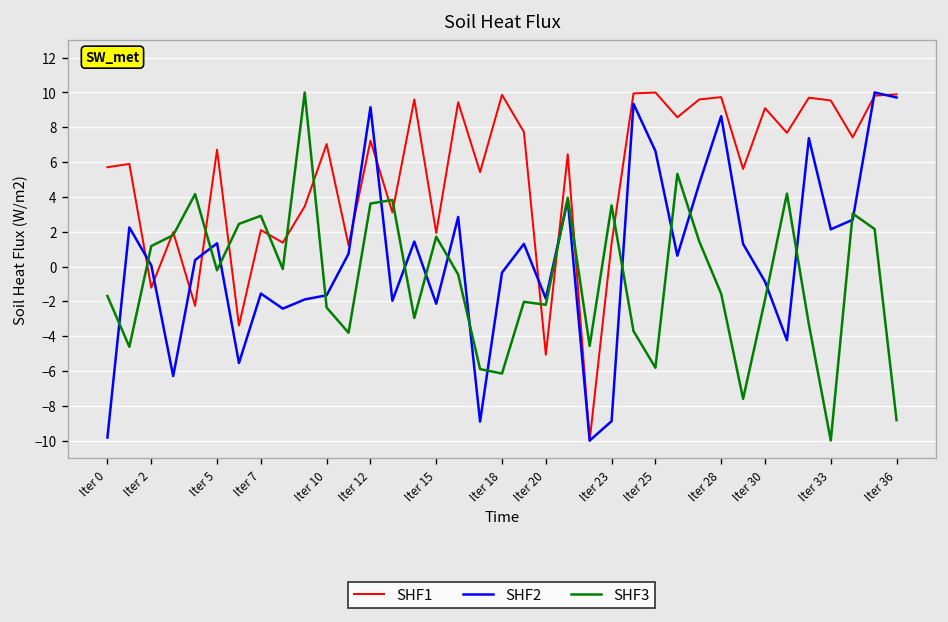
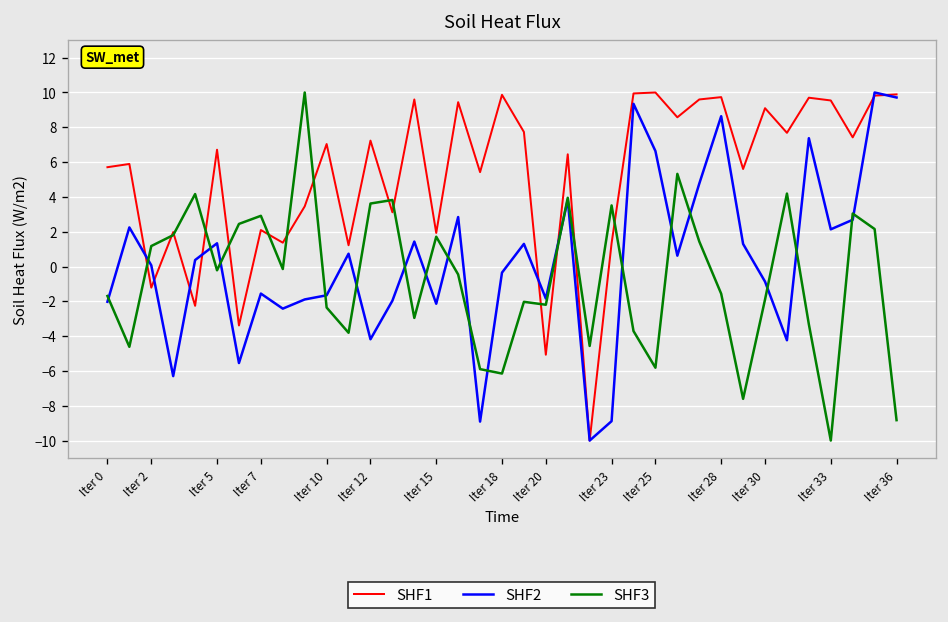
SHF2, Iter 0: -9.8 -> -2.0
SHF2, Iter 12: 9.2 -> -4.2
